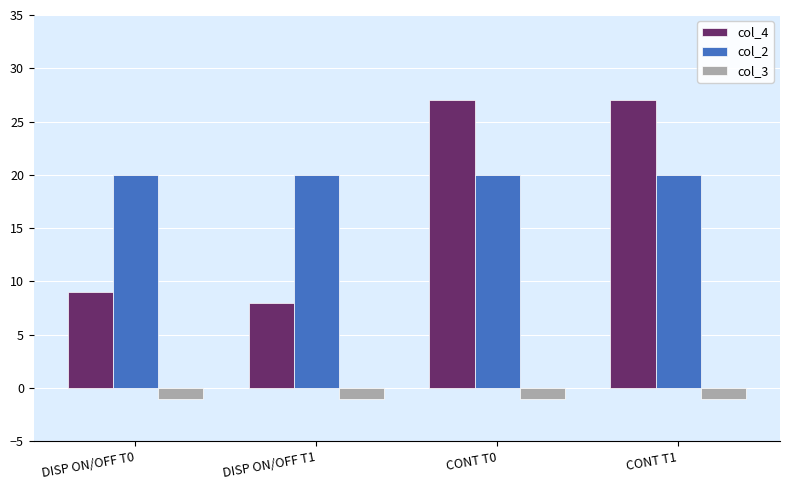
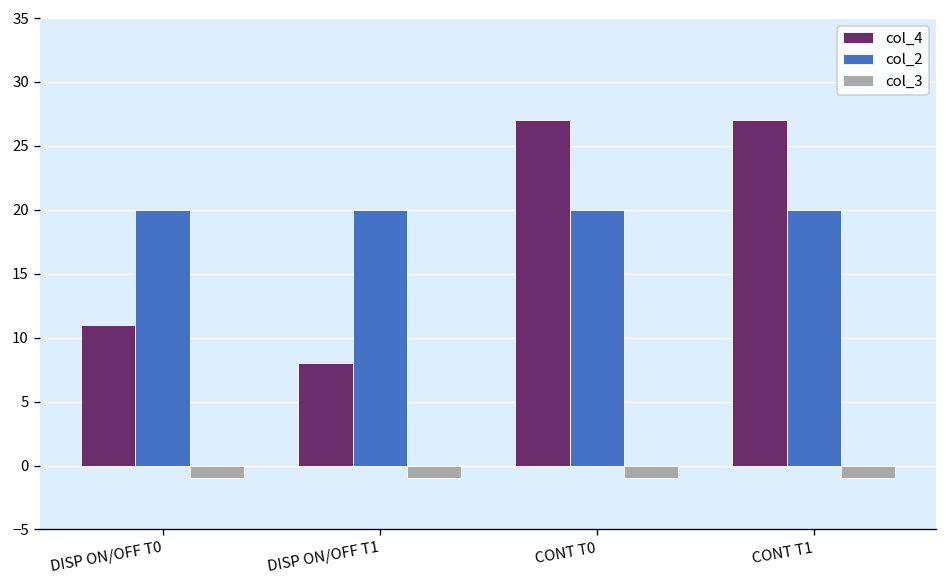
col_4, DISP ON/OFF T0: 9 -> 11
